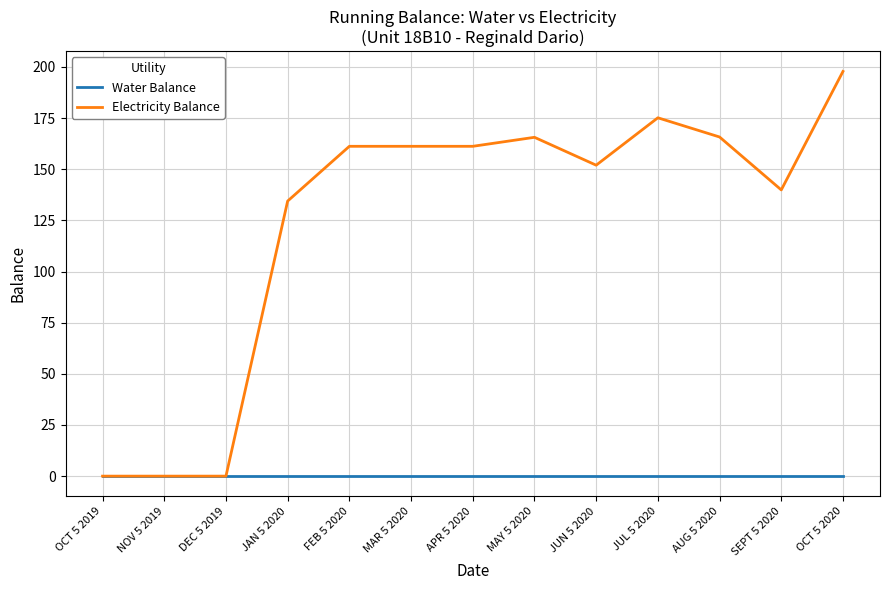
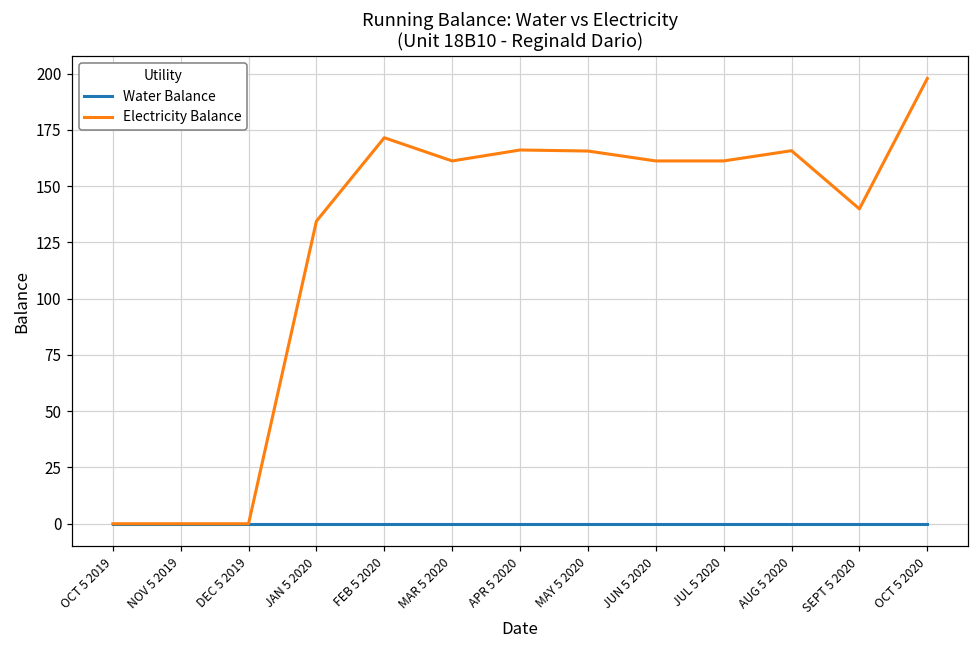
Electricity Balance, FEB 5 2020: 161 -> 172
Electricity Balance, APR 5 2020: 161 -> 166
Electricity Balance, JUN 5 2020: 152 -> 161
Electricity Balance, JUL 5 2020: 175 -> 161
